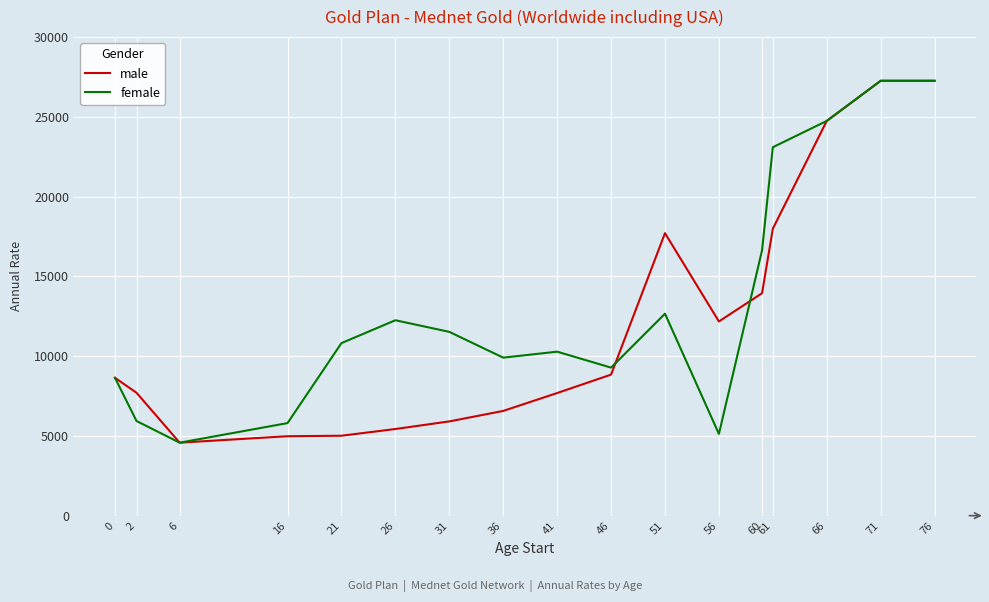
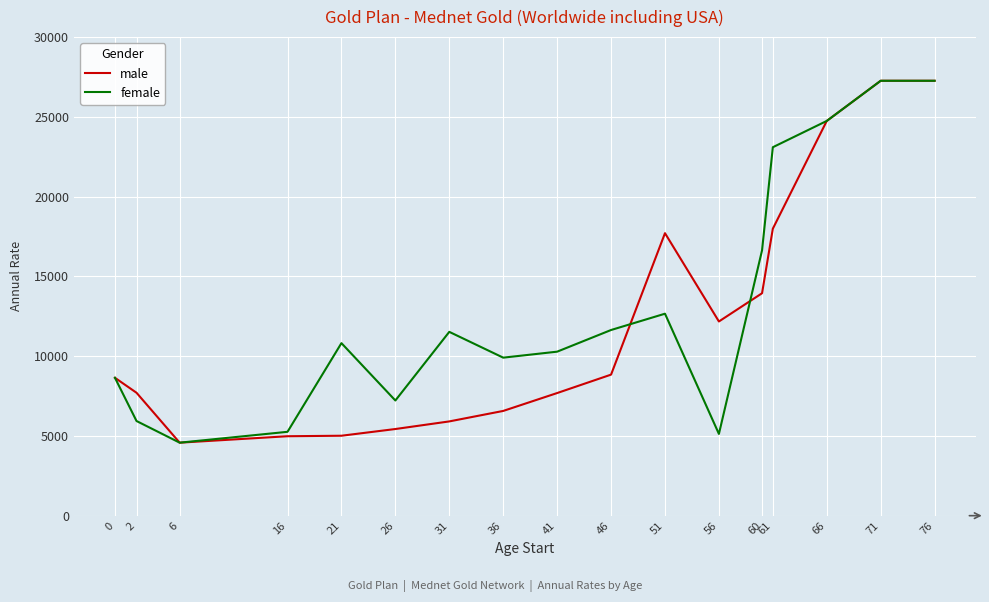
female, 16: 5800 -> 5300
female, 26: 12300 -> 7200
female, 46: 9300 -> 11600
